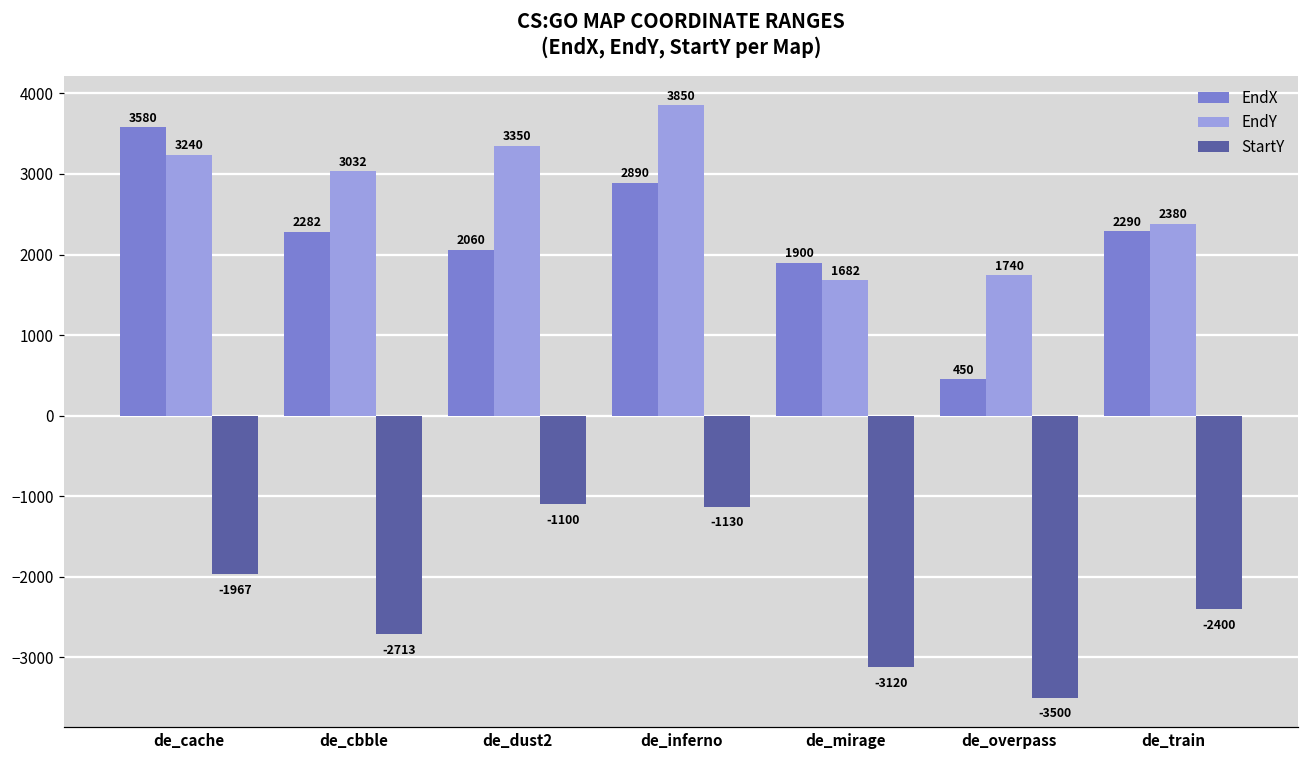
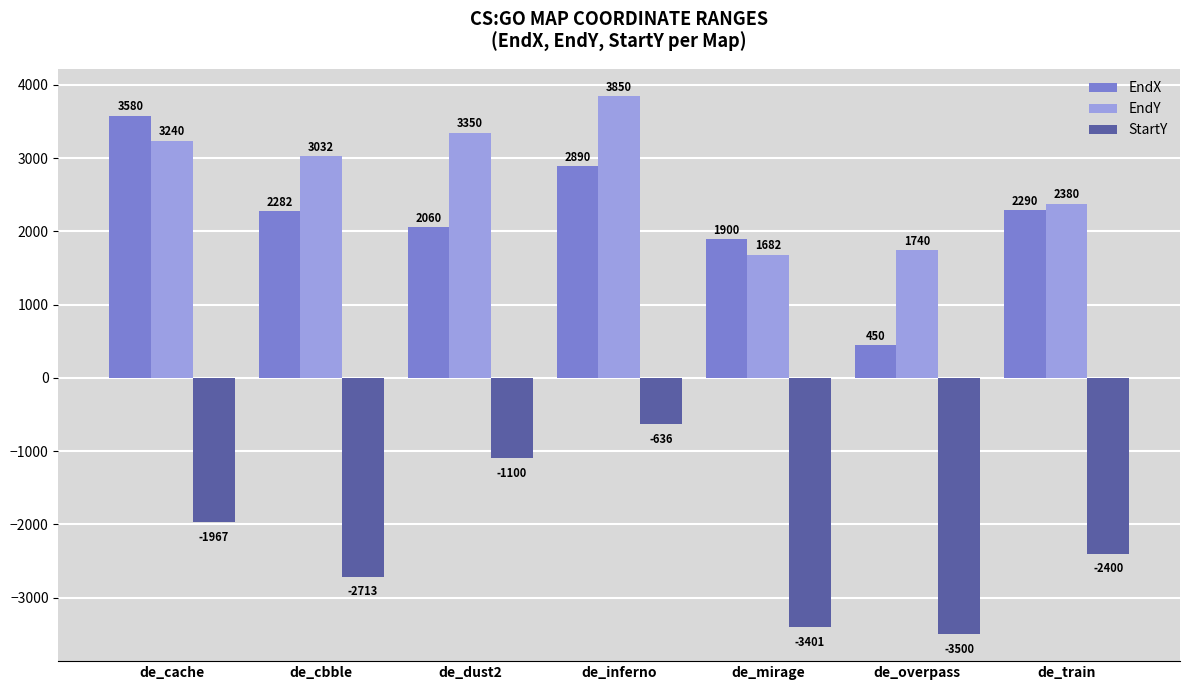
StartY, de_inferno: -1130 -> -636
StartY, de_mirage: -3120 -> -3401
